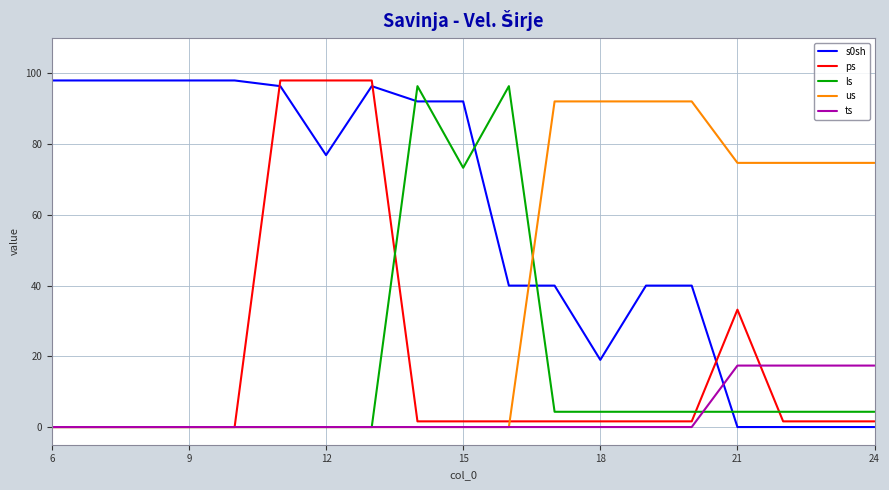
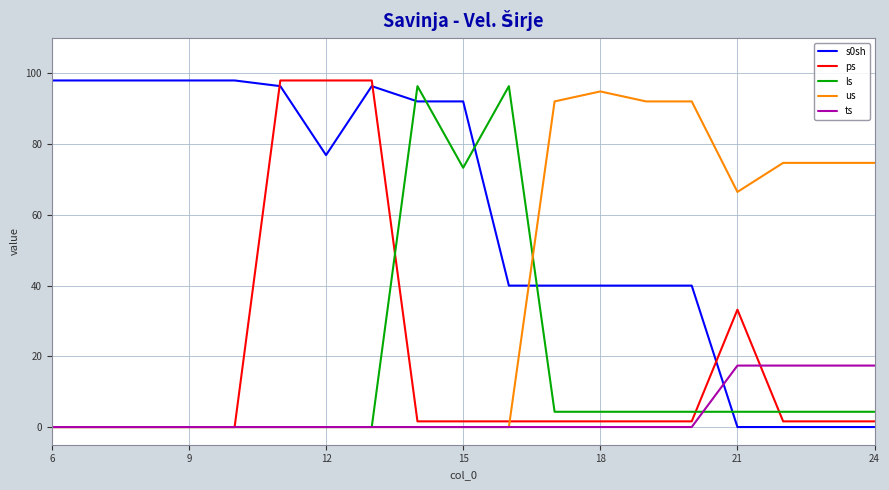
s0sh, 18: 19 -> 40
us, 18: 92 -> 95
us, 21: 75 -> 66
